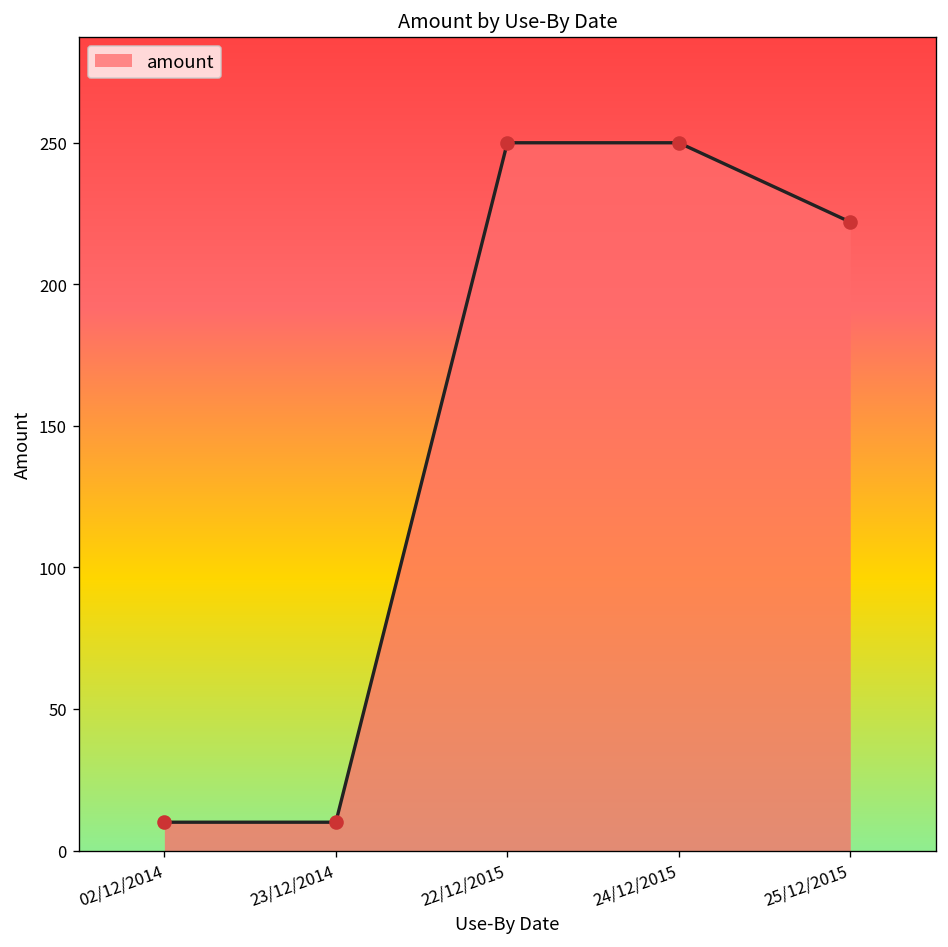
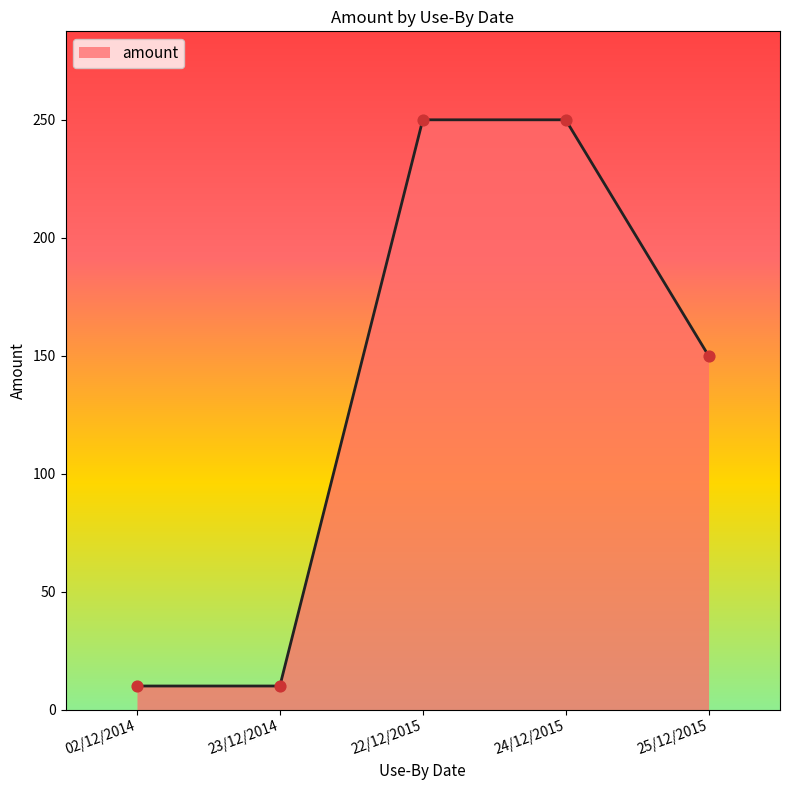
25/12/2015: 222 -> 150
